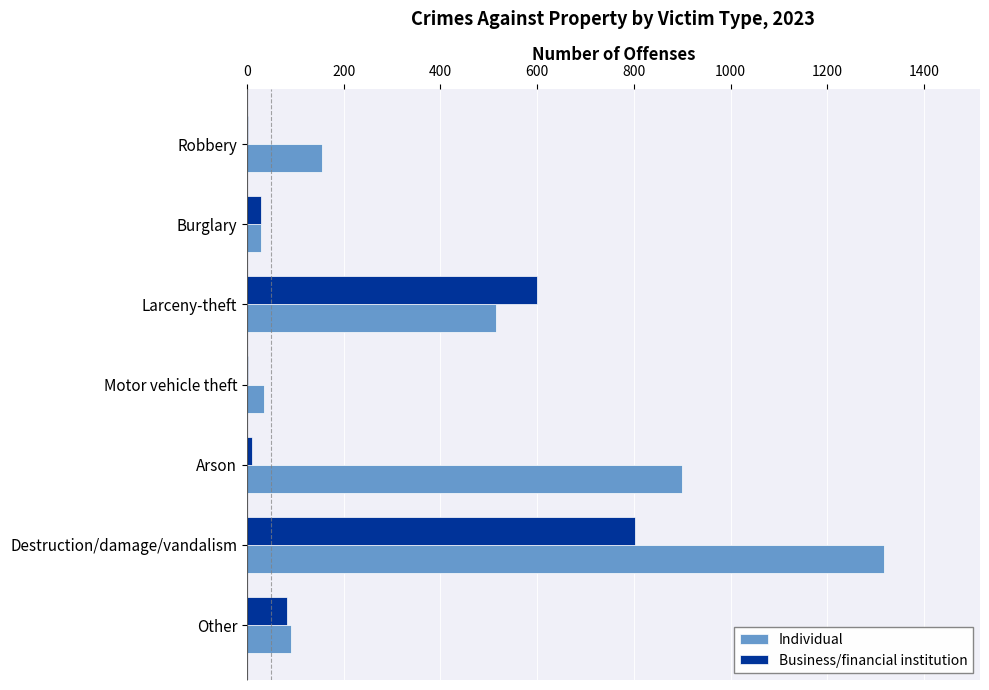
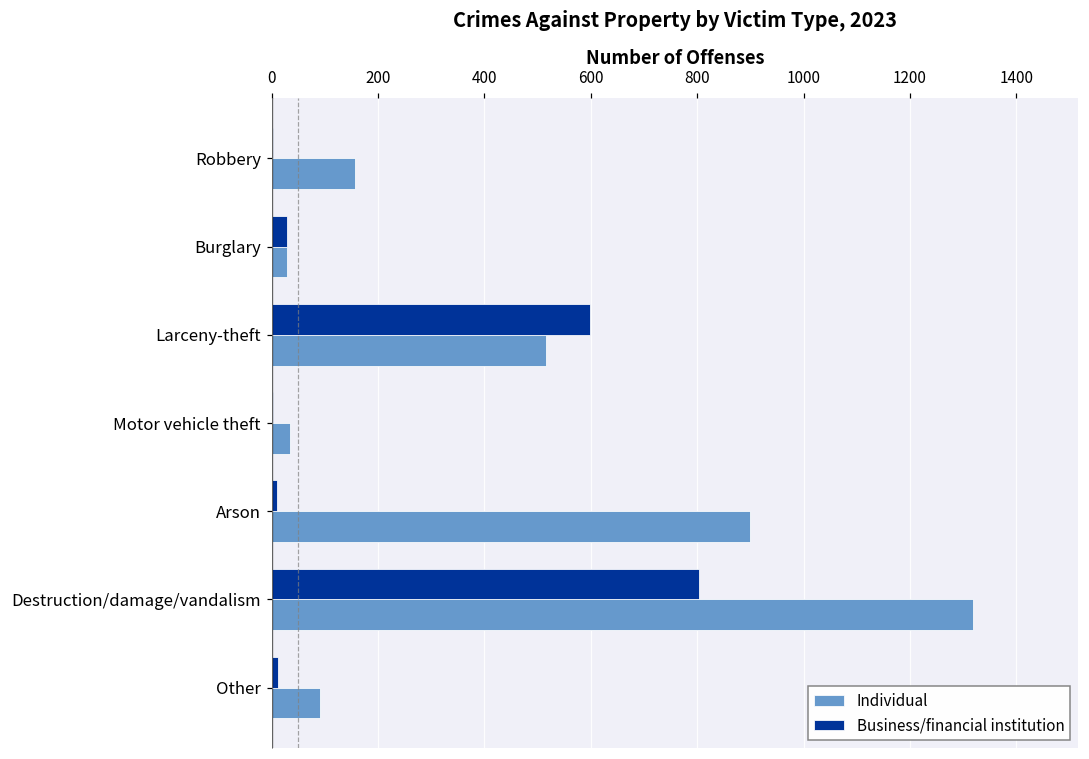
Business/financial institution, Other: 80 -> 10
